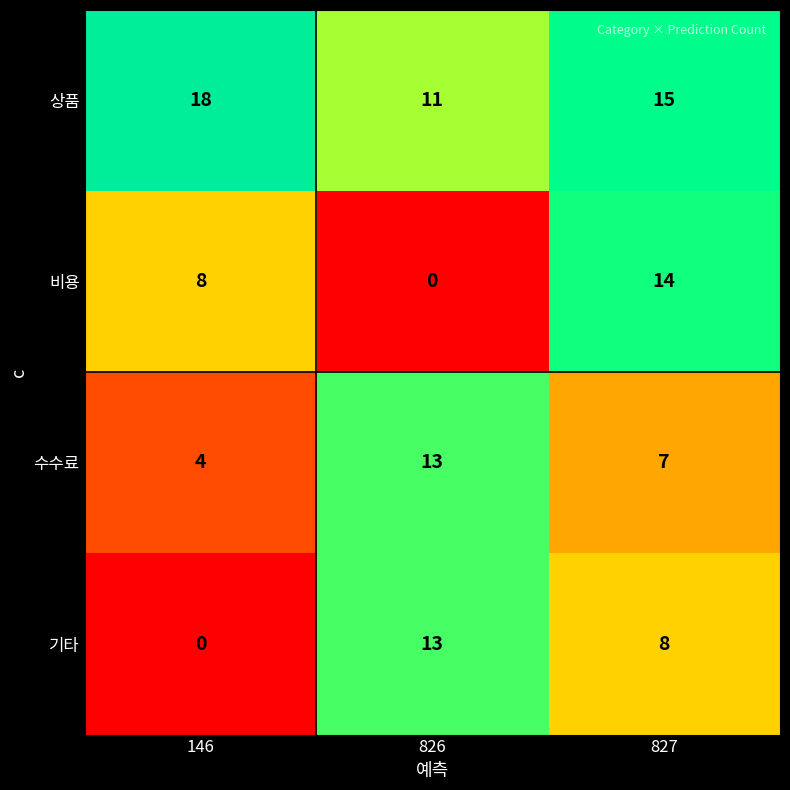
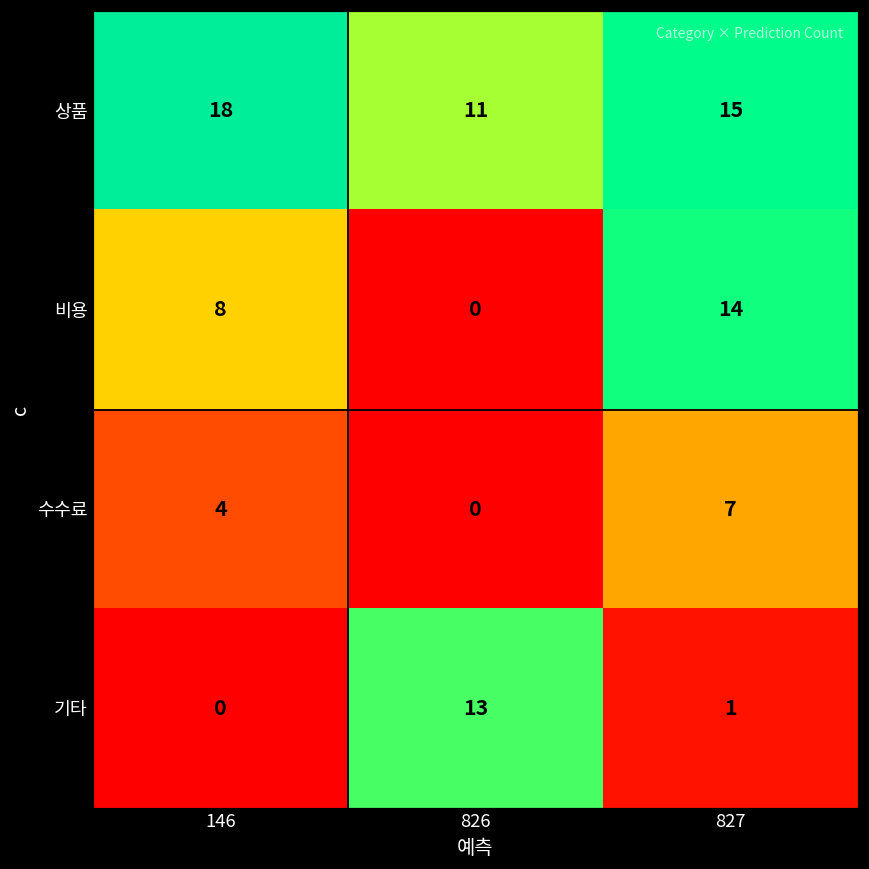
수수료, 826: 13 -> 0
기타, 827: 8 -> 1
